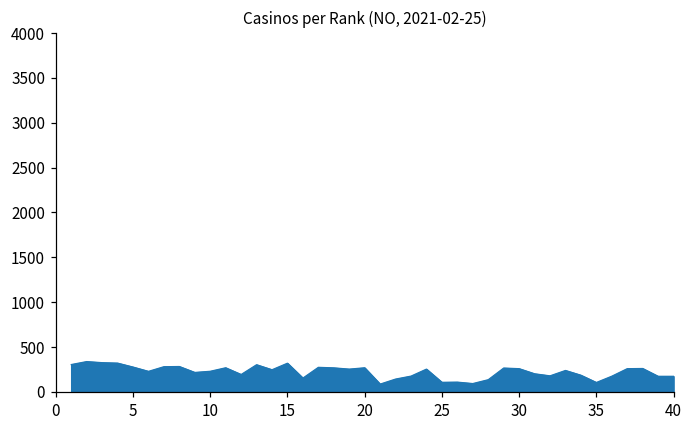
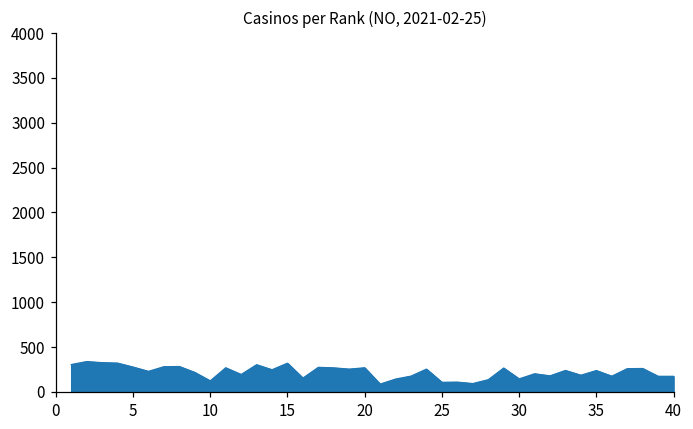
10: 200 -> 100
30: 300 -> 100
35: 100 -> 200
